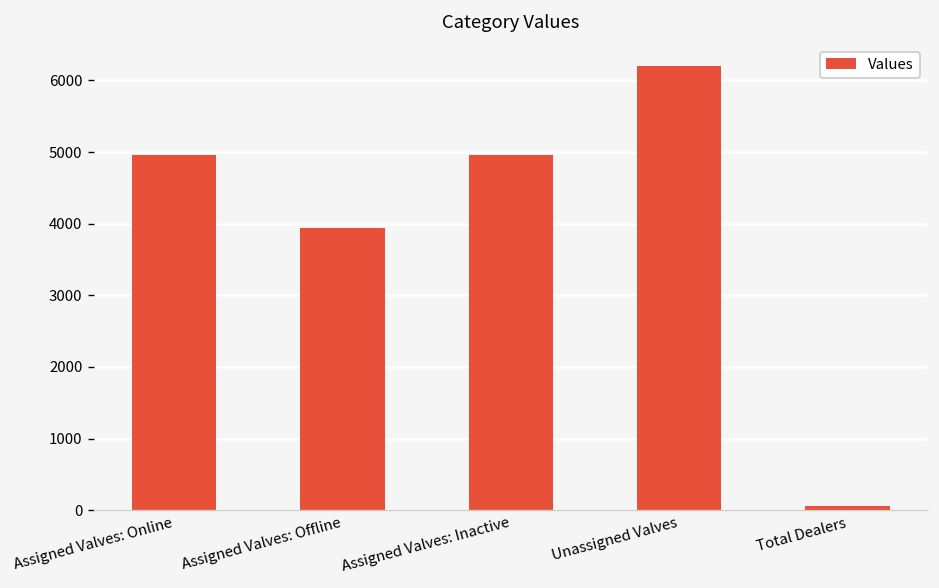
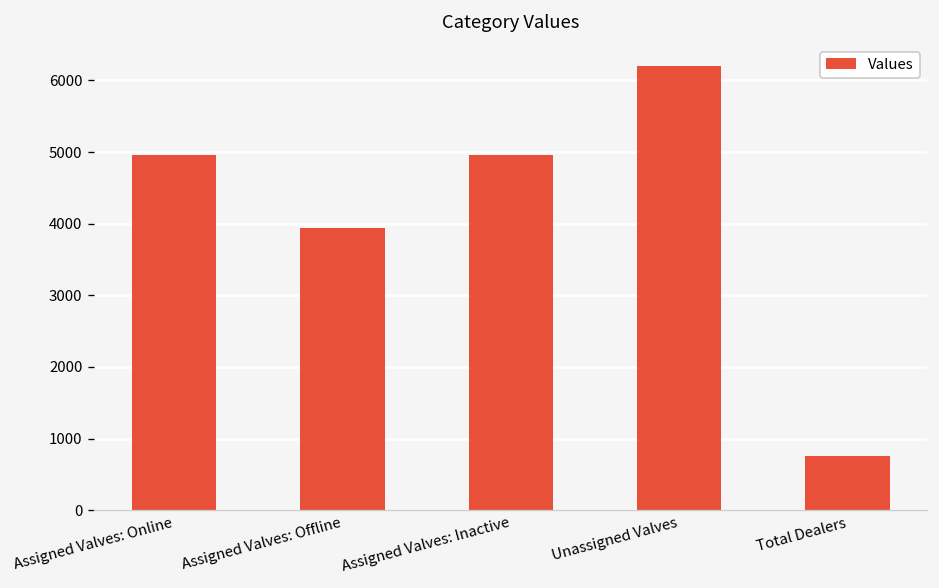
Total Dealers: 100 -> 800
